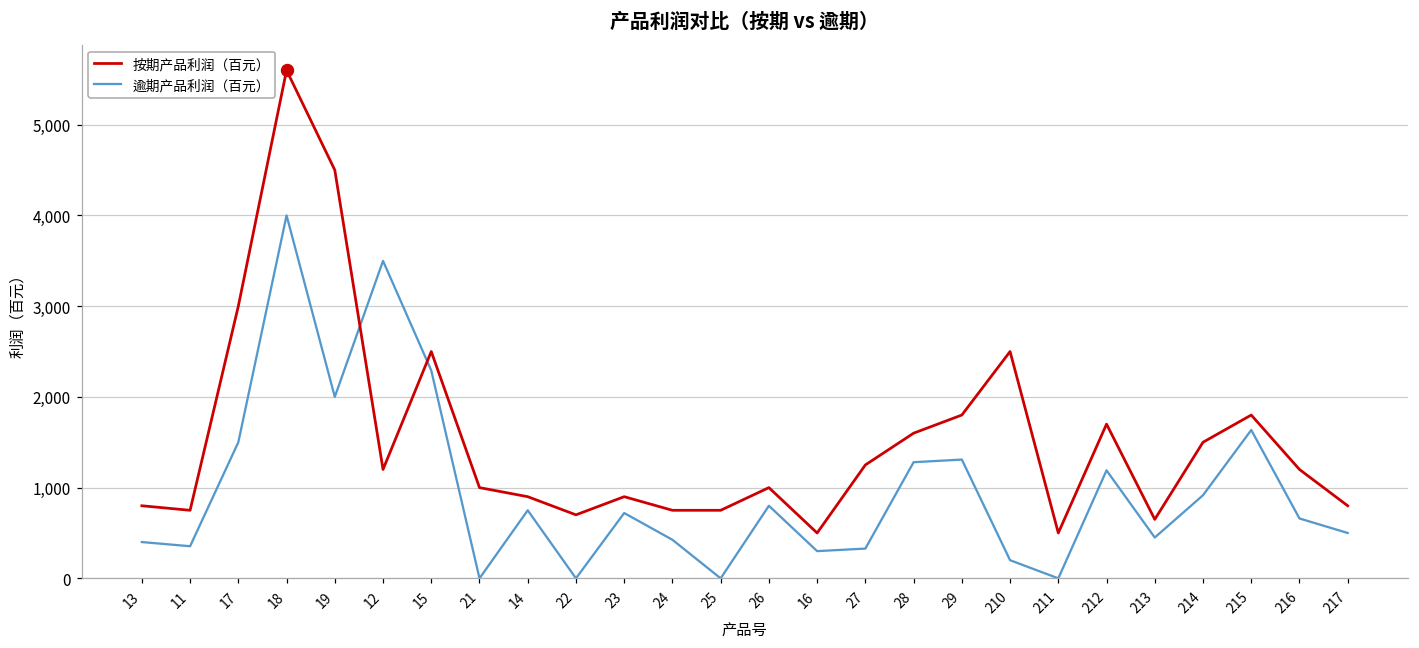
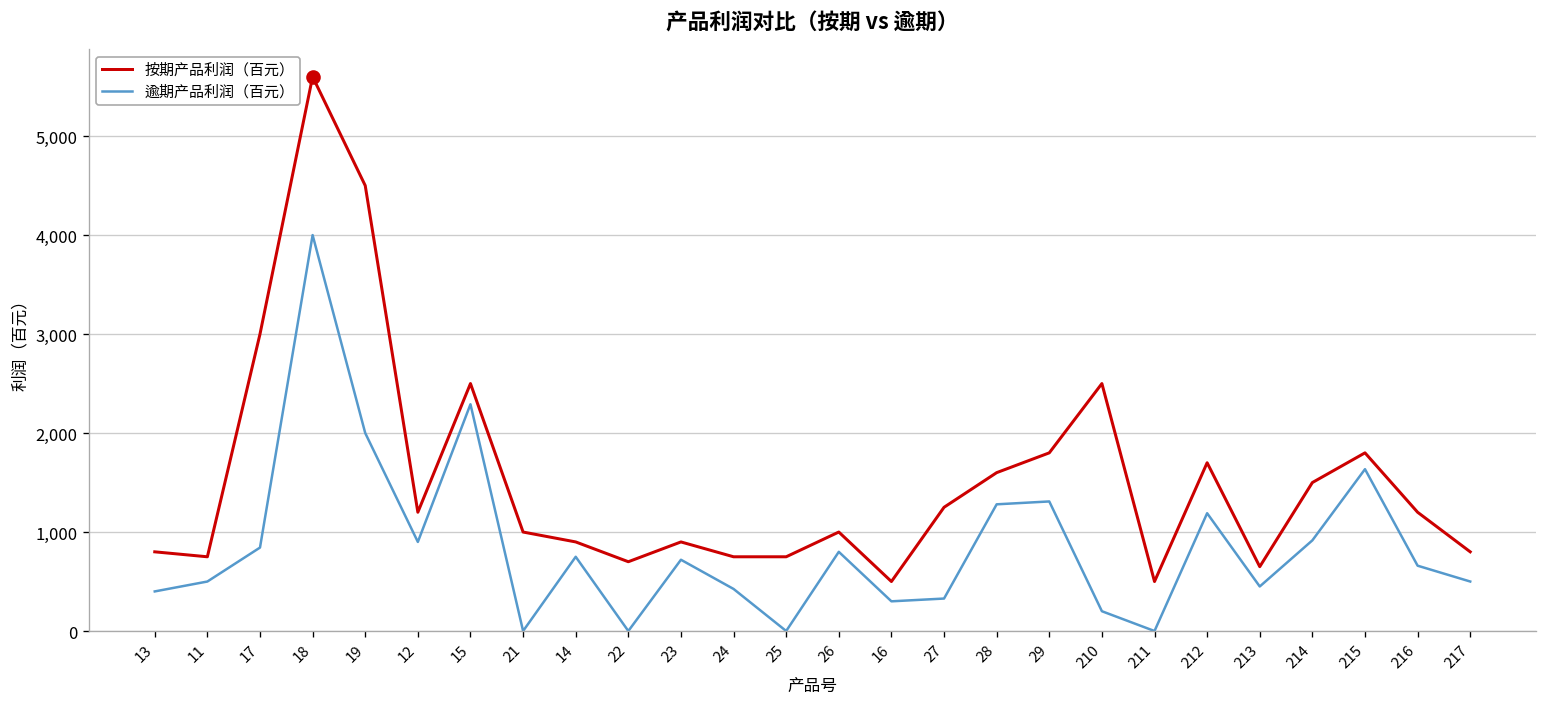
逾期产品利润（百元）, 11: 400 -> 500
逾期产品利润（百元）, 17: 1,500 -> 800
逾期产品利润（百元）, 12: 3,500 -> 900
